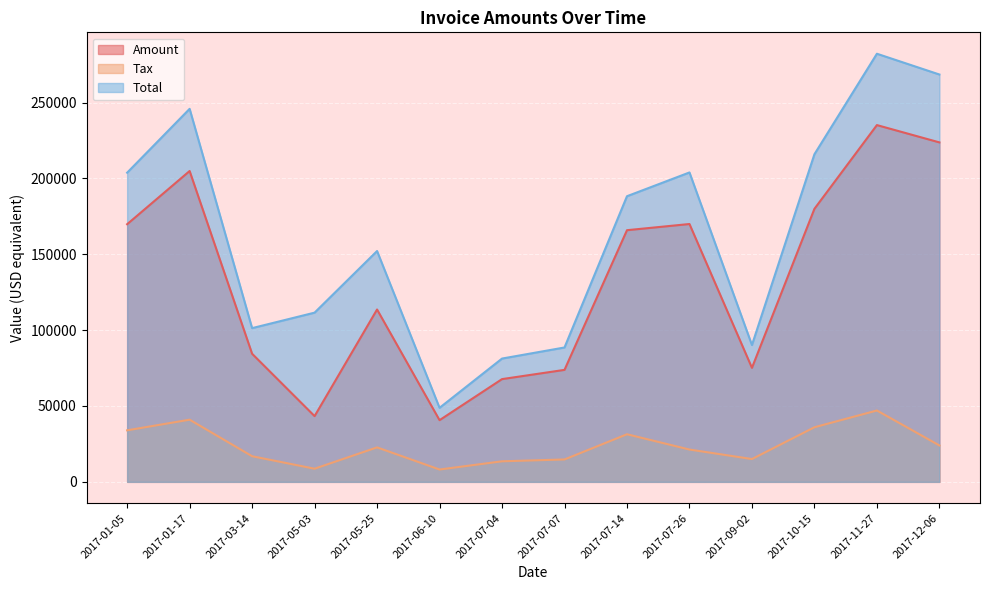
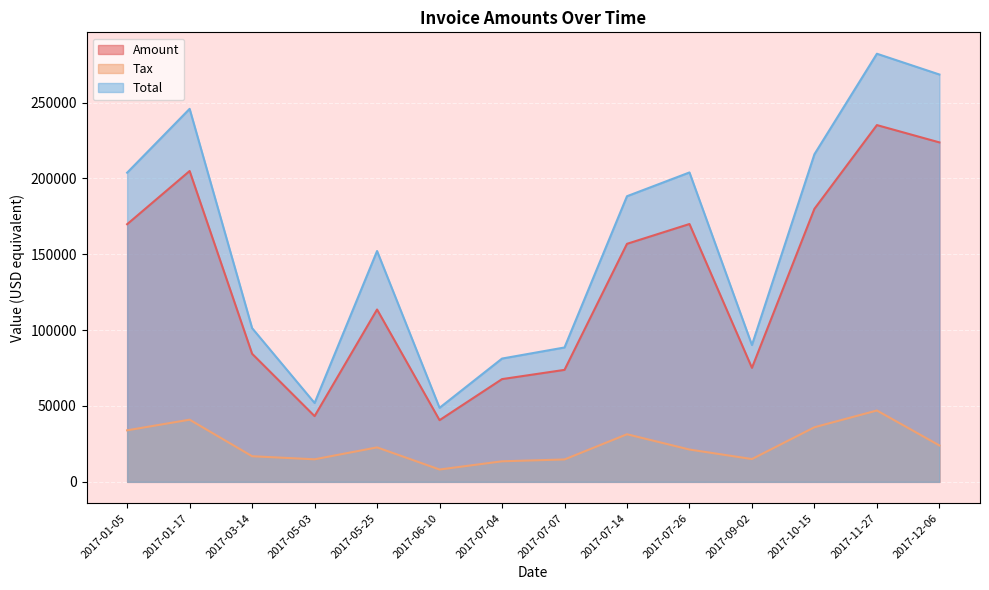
Tax, 2017-05-03: 9000 -> 15000
Total, 2017-05-03: 112000 -> 52000
Amount, 2017-07-14: 166000 -> 157000
